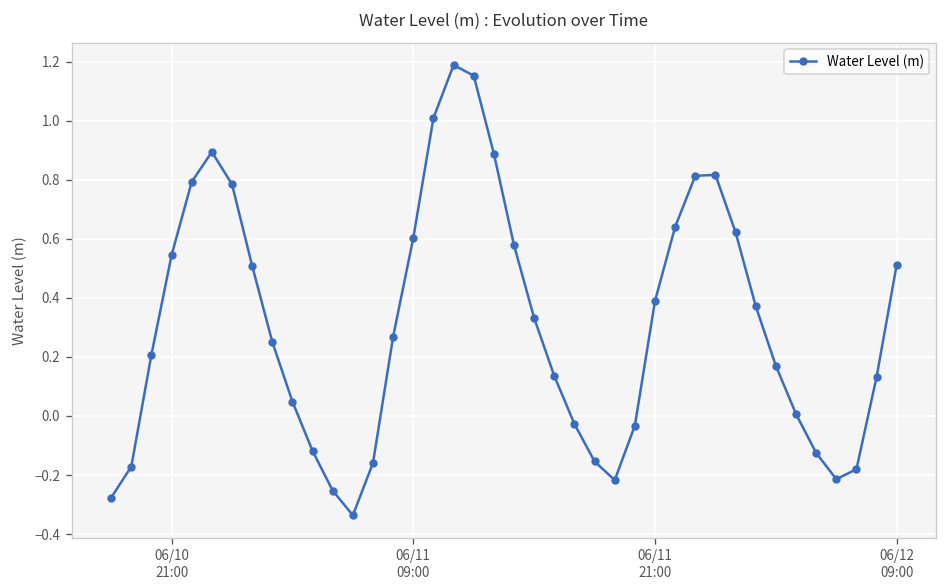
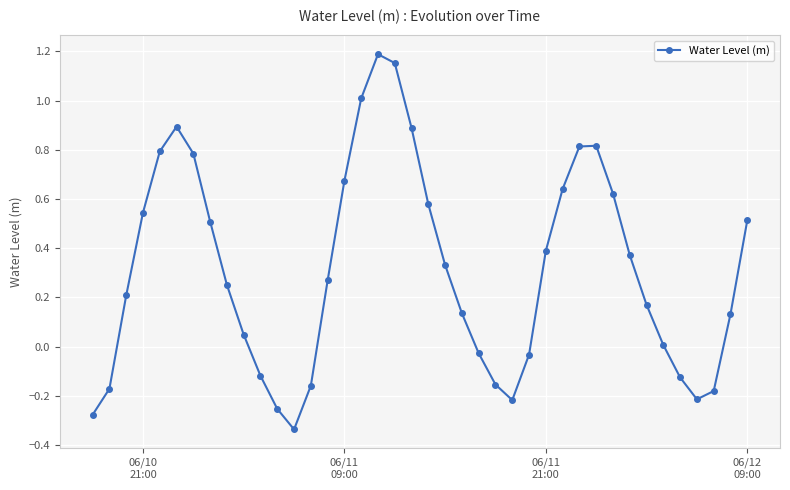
06/11 09:00: 0.60 -> 0.67
